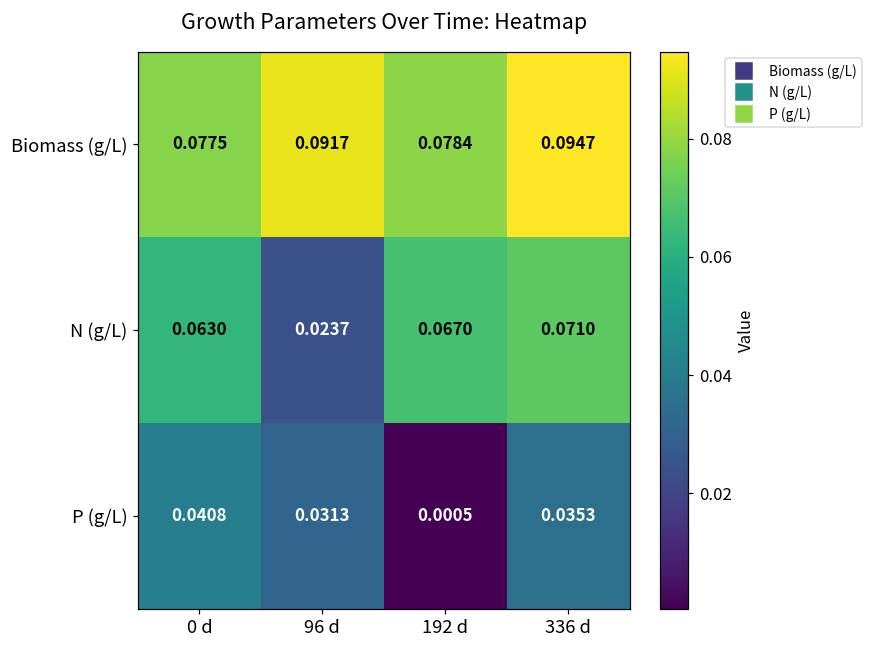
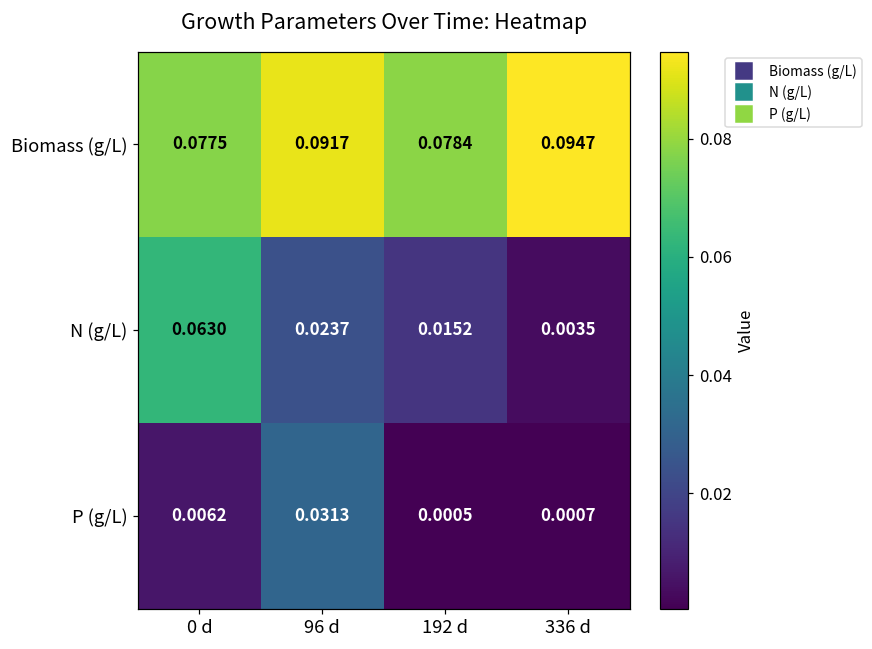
N (g/L), 192 d: 0.0670 -> 0.0152
N (g/L), 336 d: 0.0710 -> 0.0035
P (g/L), 0 d: 0.0408 -> 0.0062
P (g/L), 336 d: 0.0353 -> 0.0007
